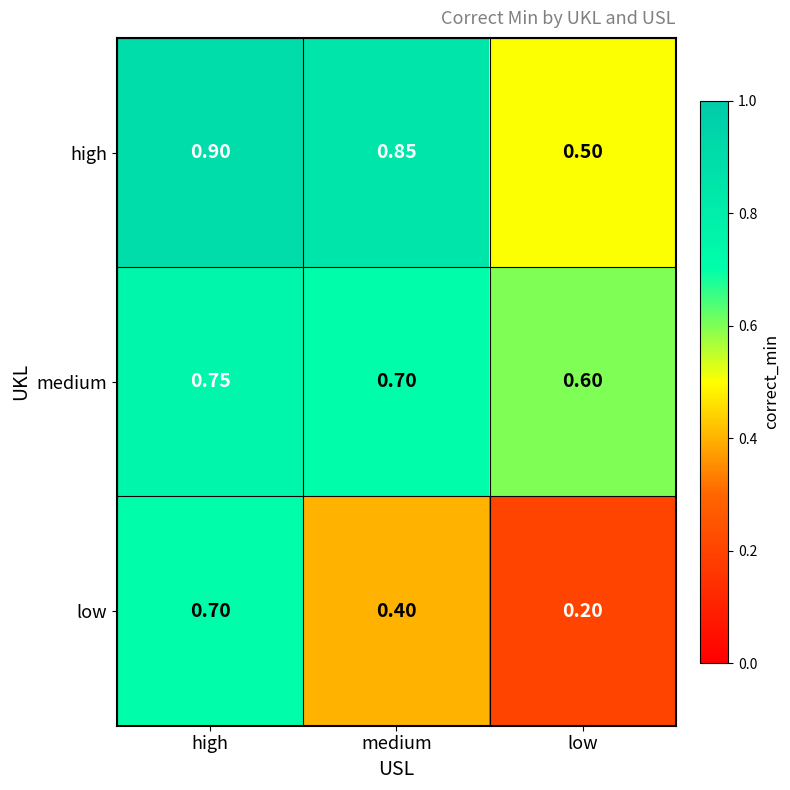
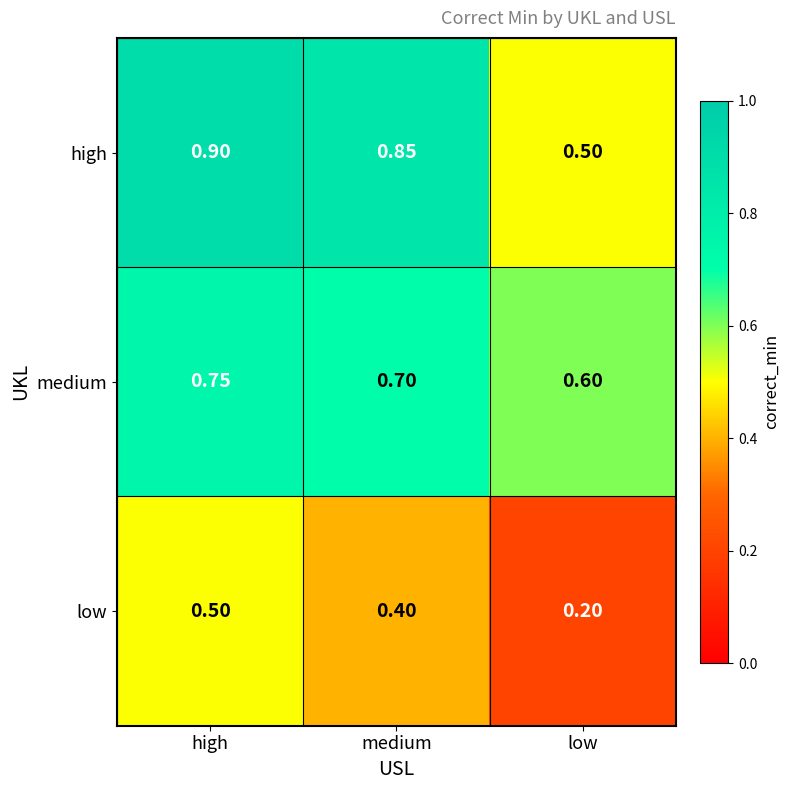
low, high: 0.70 -> 0.50
